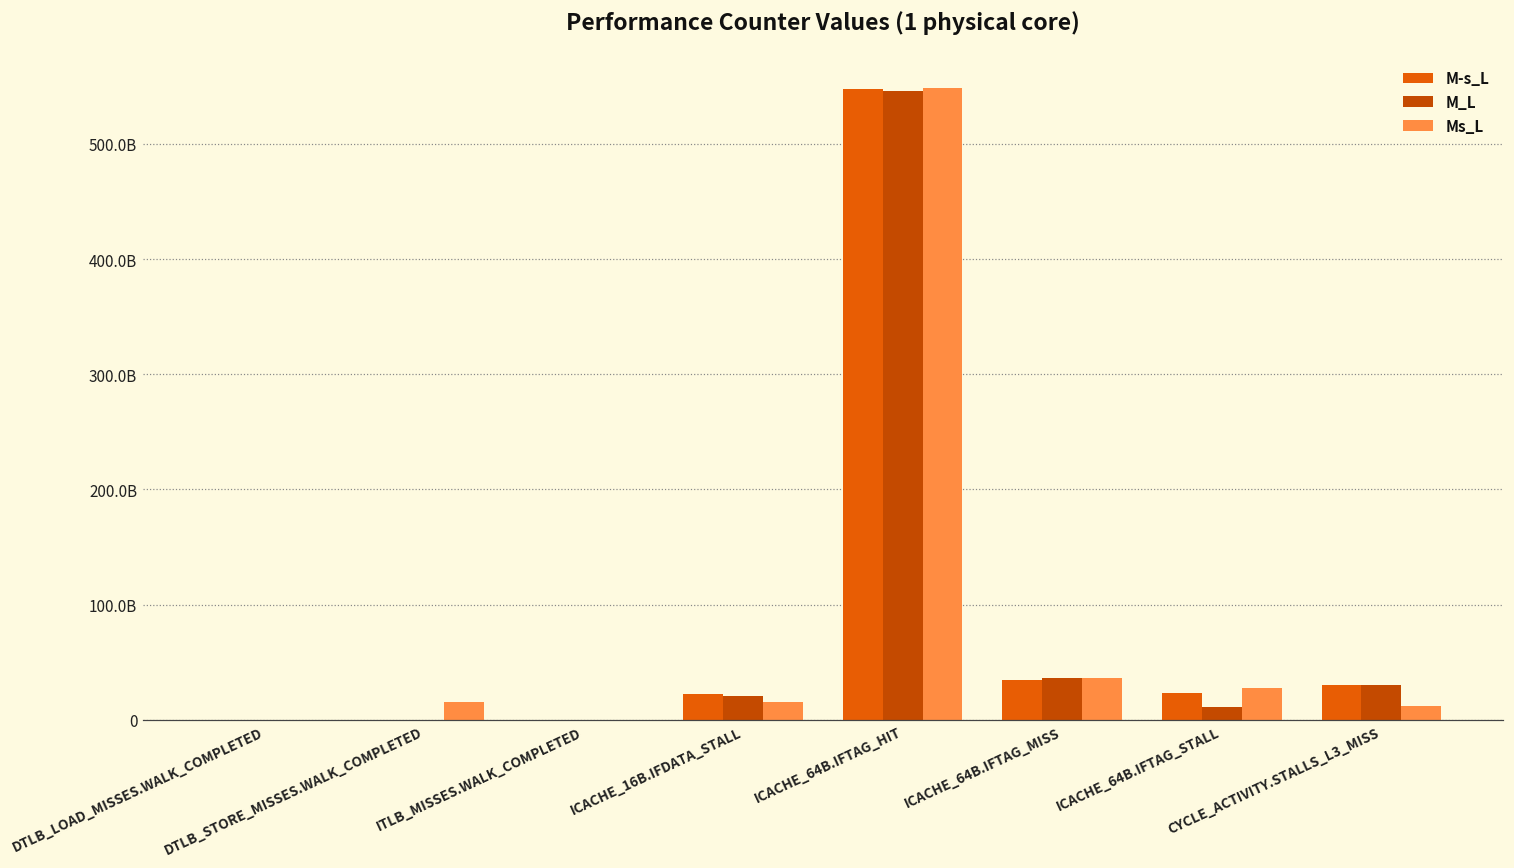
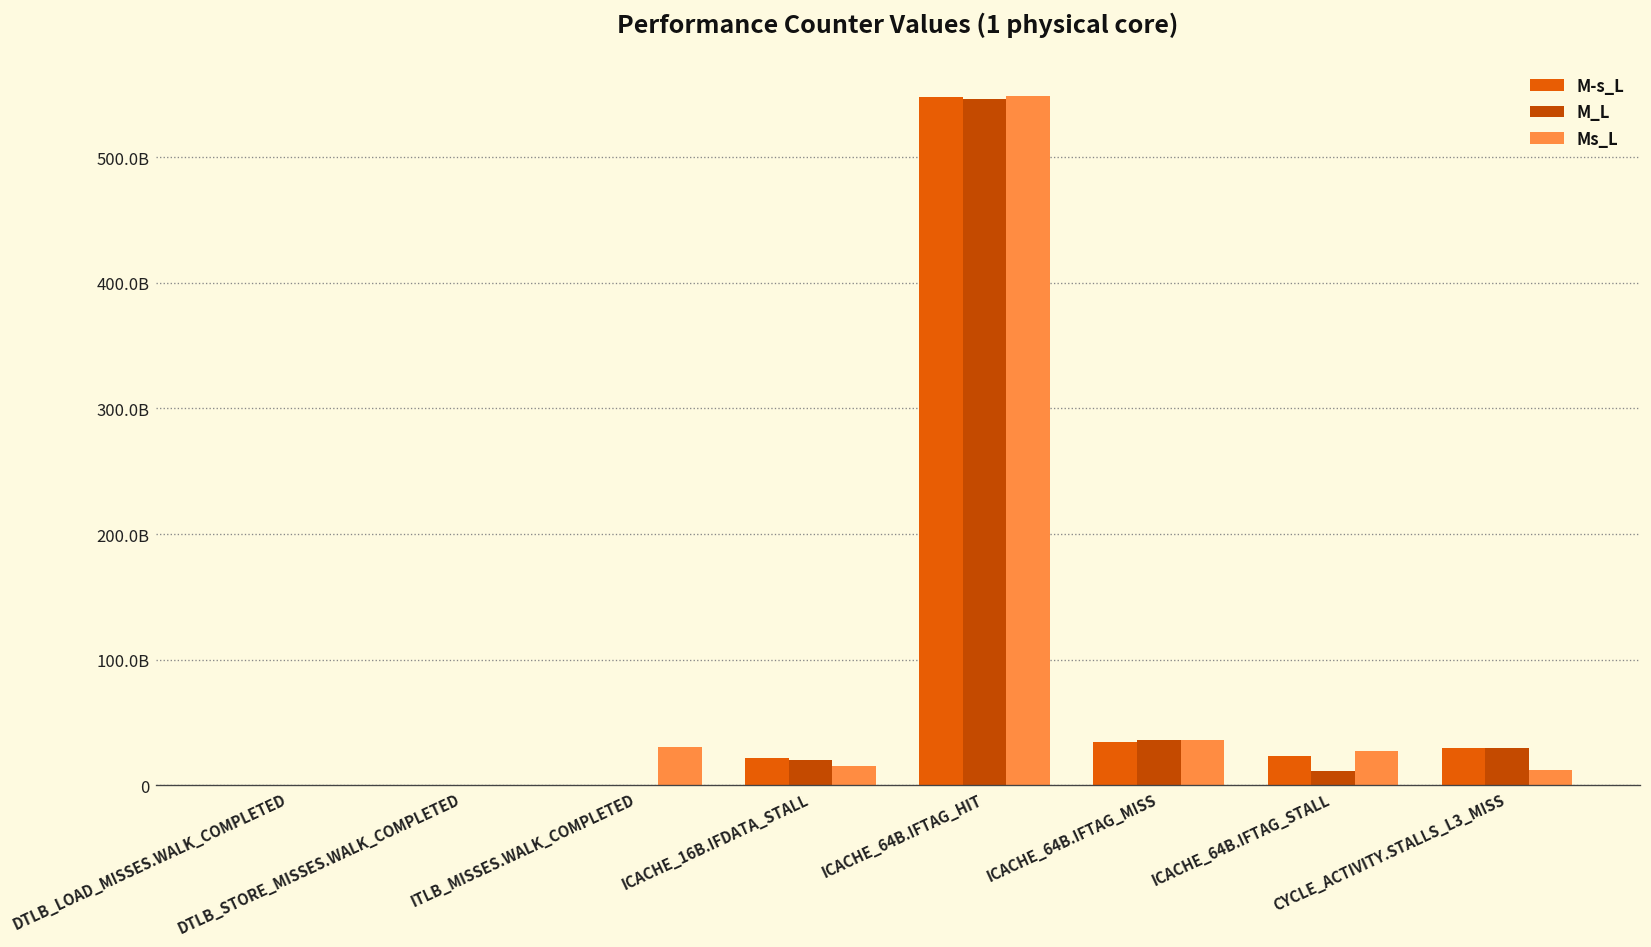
Ms_L, DTLB_STORE_MISSES.WALK_COMPLETED: 15000000000 -> 0
Ms_L, ITLB_MISSES.WALK_COMPLETED: 0 -> 31000000000
